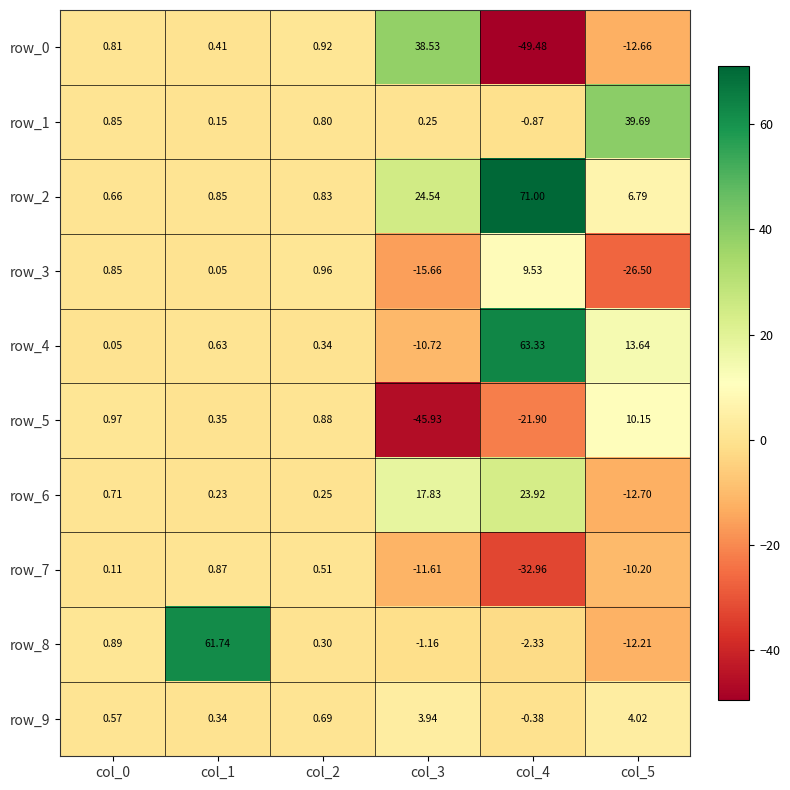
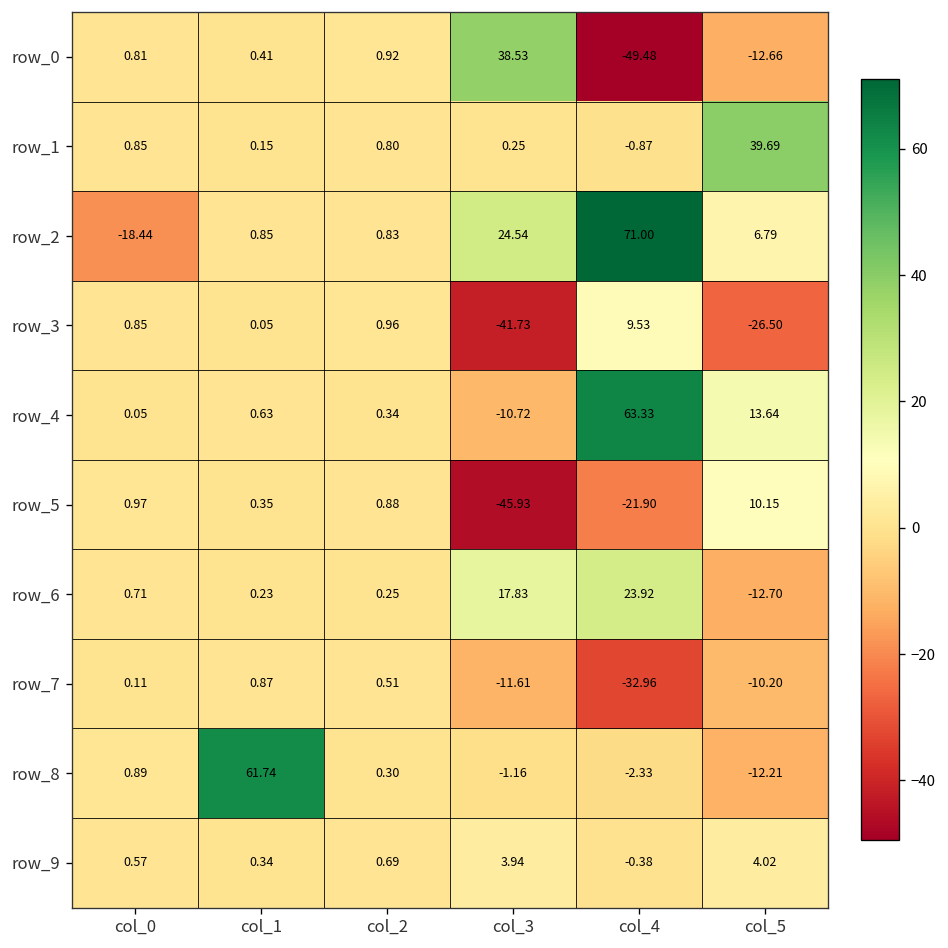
row_2, col_0: 0.66 -> -18.44
row_3, col_3: -15.66 -> -41.73
